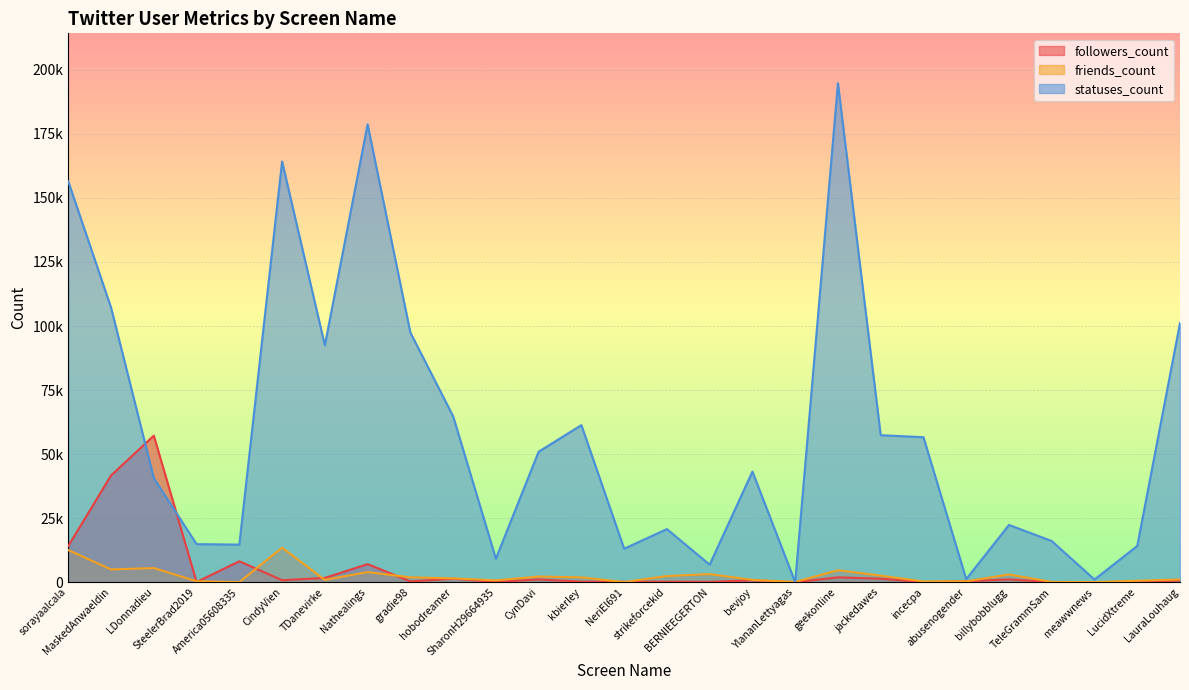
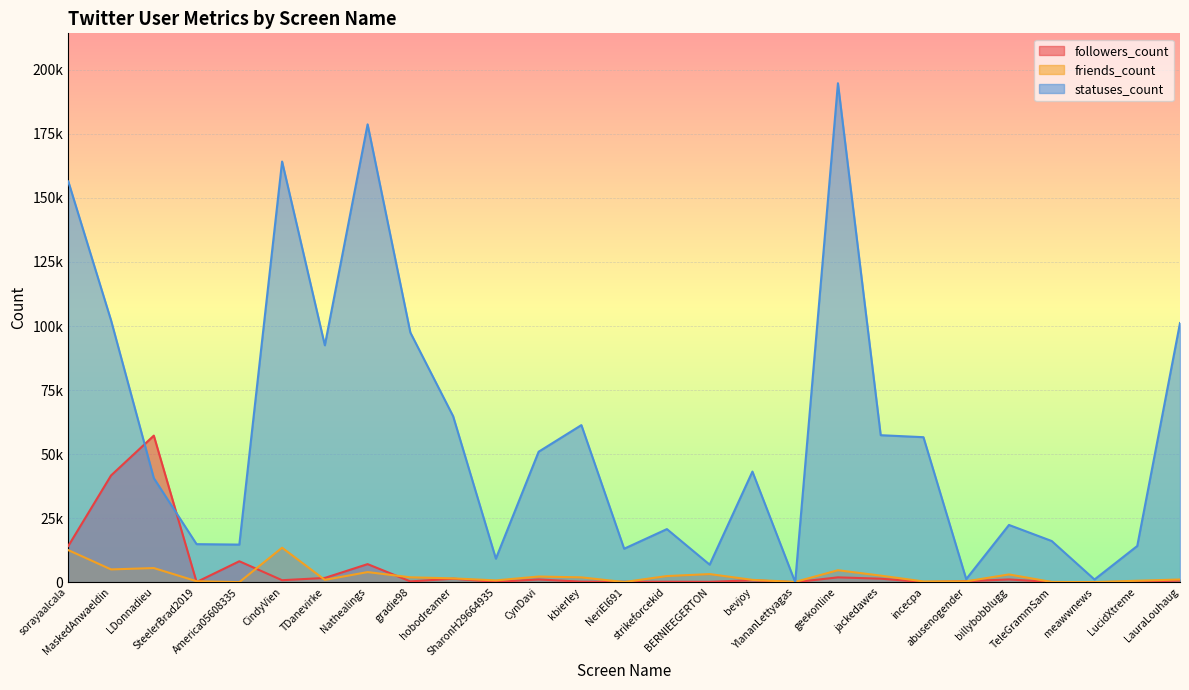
statuses_count, MaskedAnwaeldin: 107000 -> 102000
